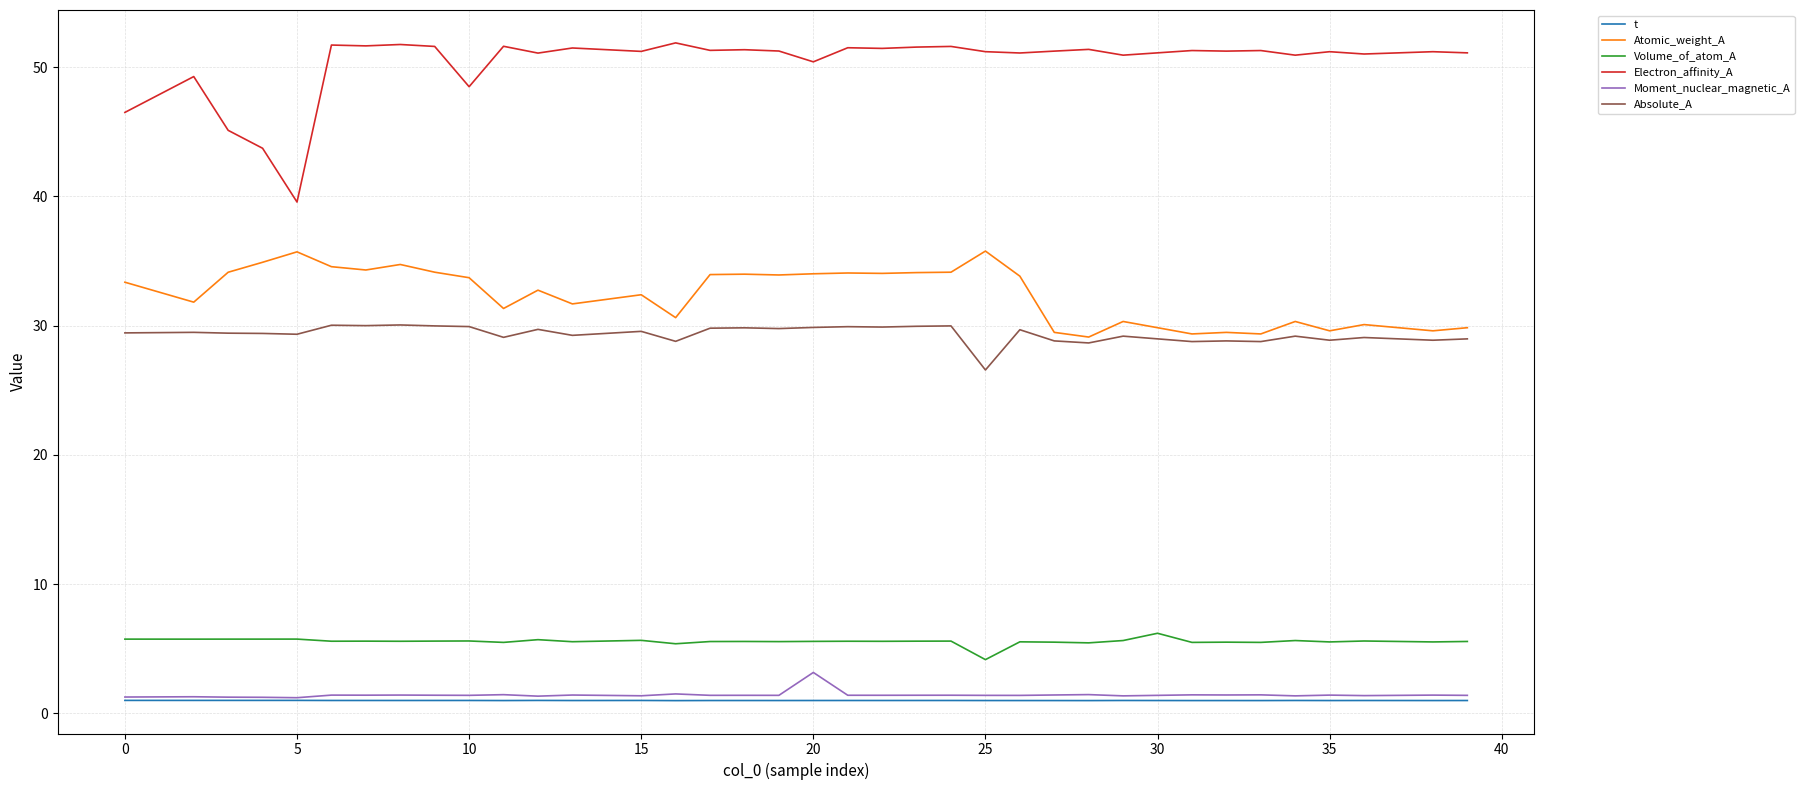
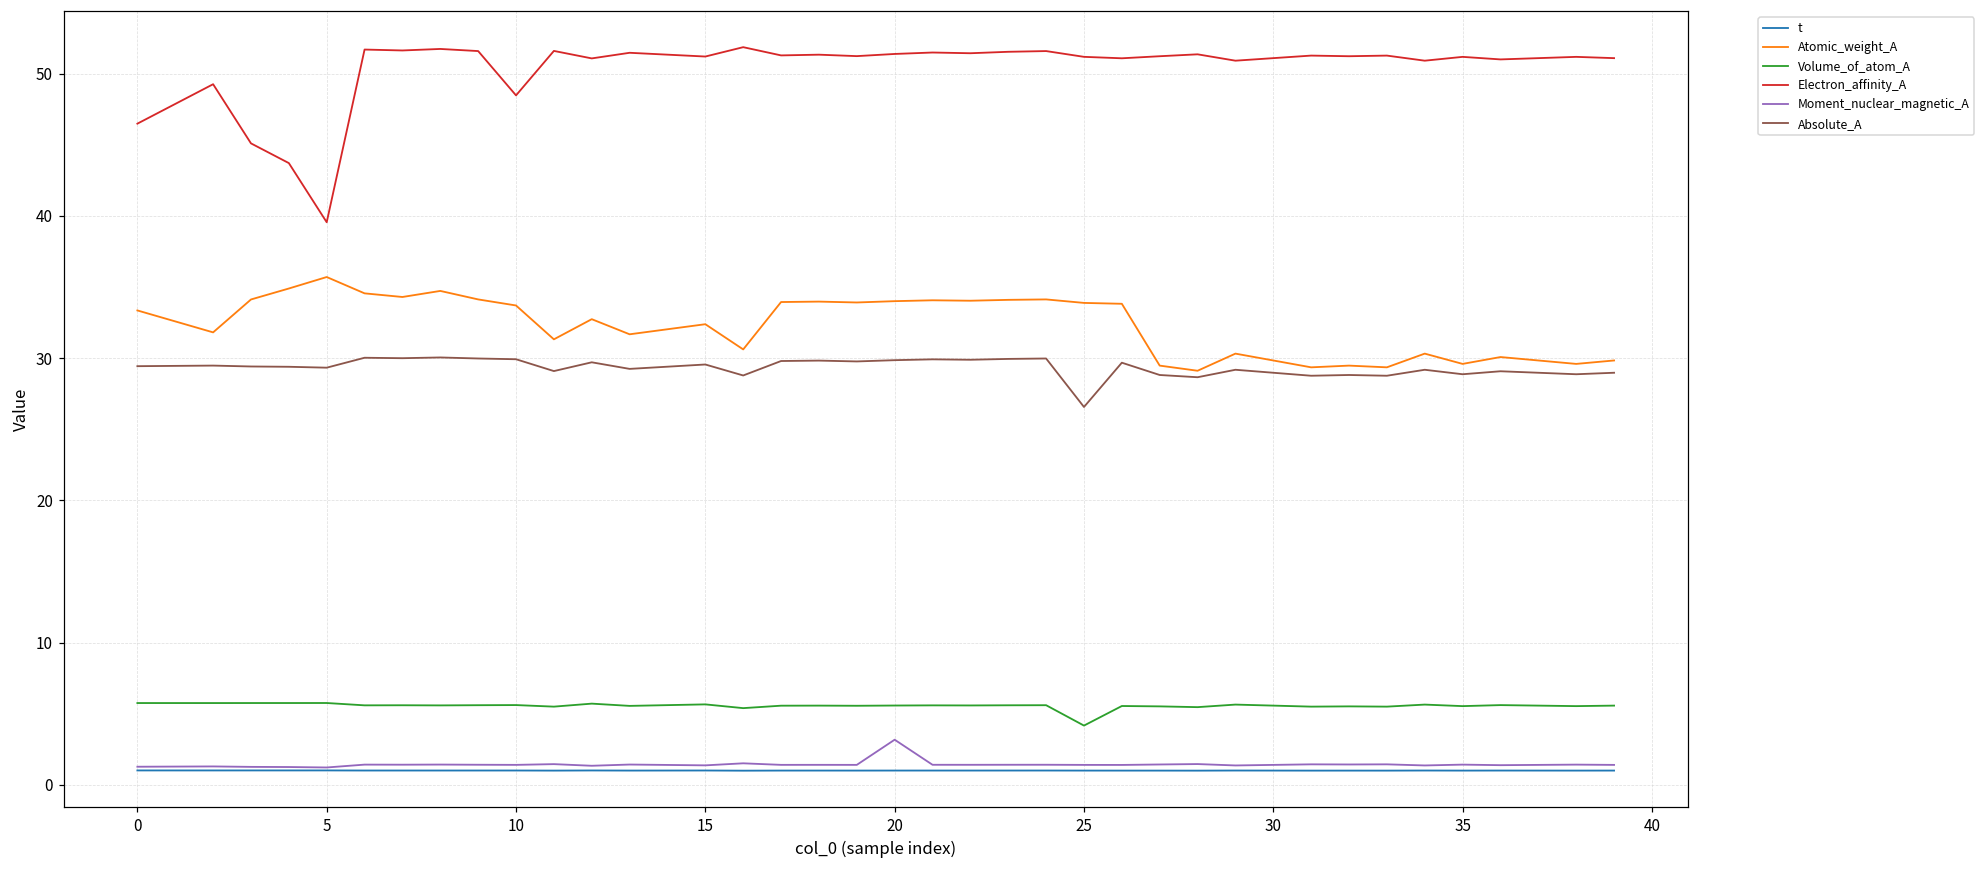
Electron_affinity_A, 20: 50.4 -> 51.4
Atomic_weight_A, 25: 35.8 -> 33.9
Volume_of_atom_A, 30: 6.2 -> 5.6
